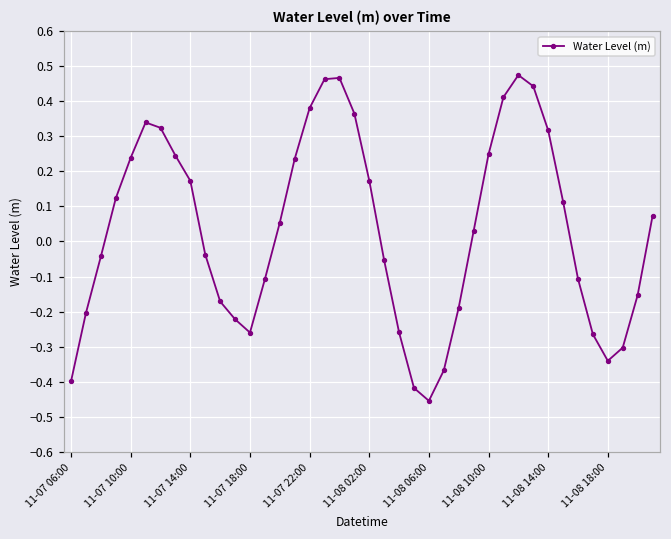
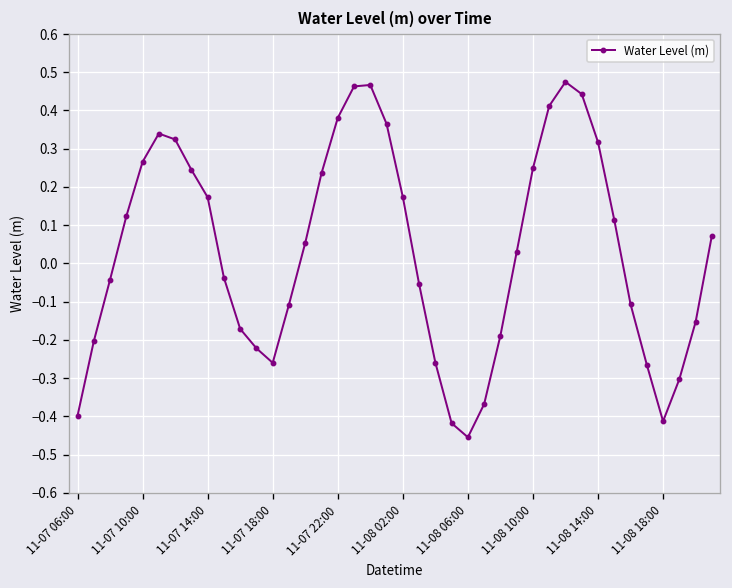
11-07 10:00: 0.24 -> 0.27
11-08 18:00: -0.34 -> -0.41
